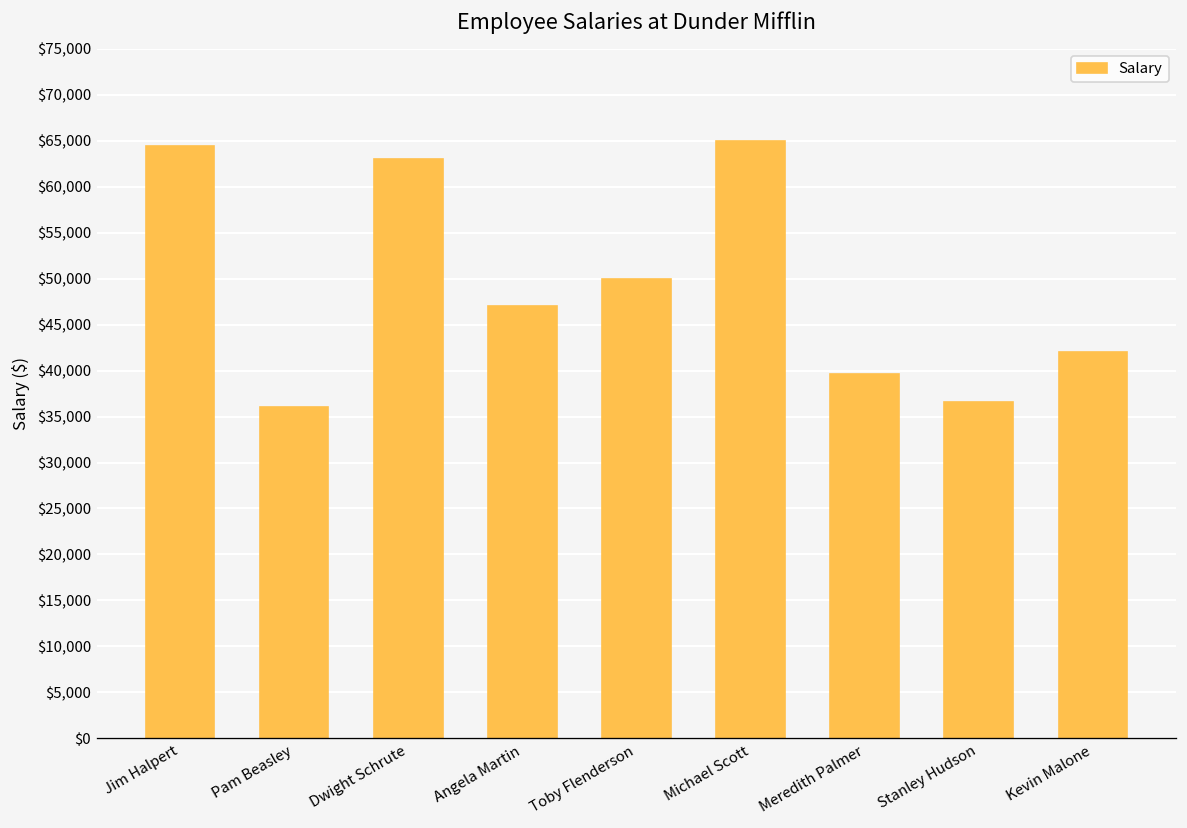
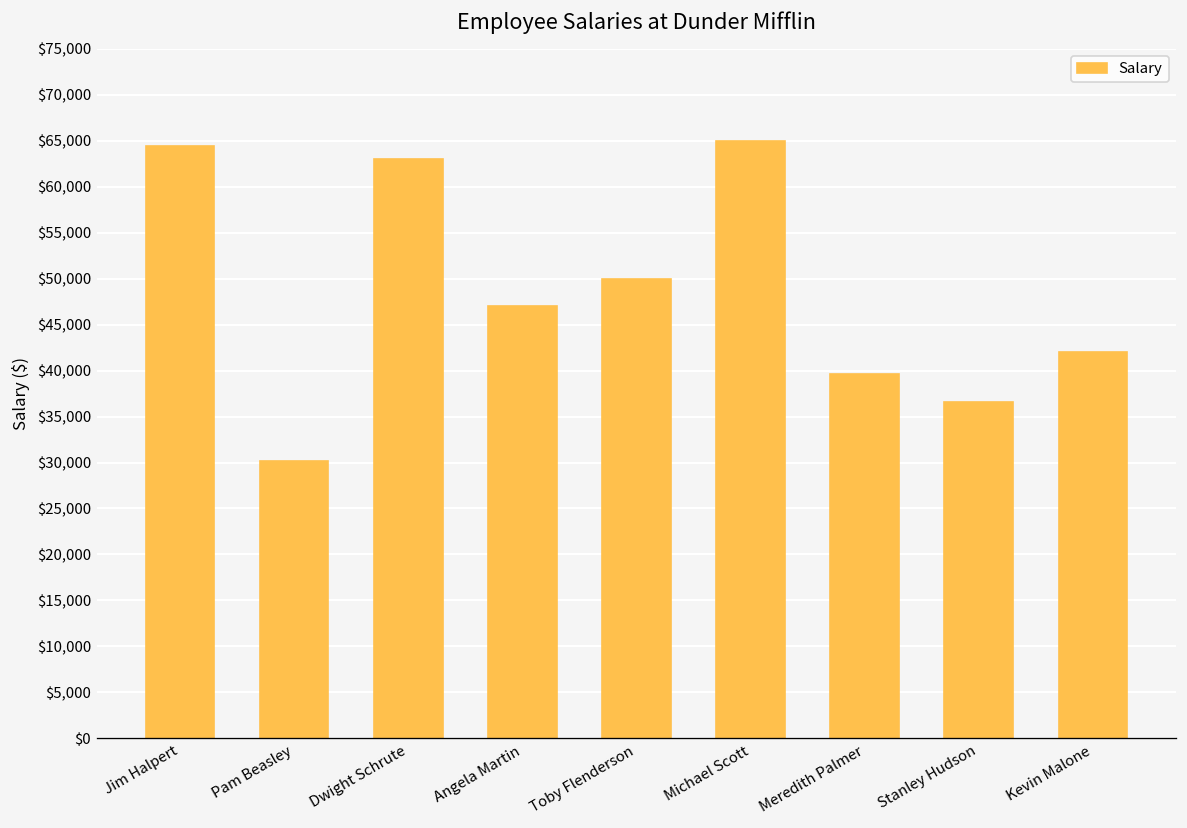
Pam Beasley: $36,000 -> $30,000
